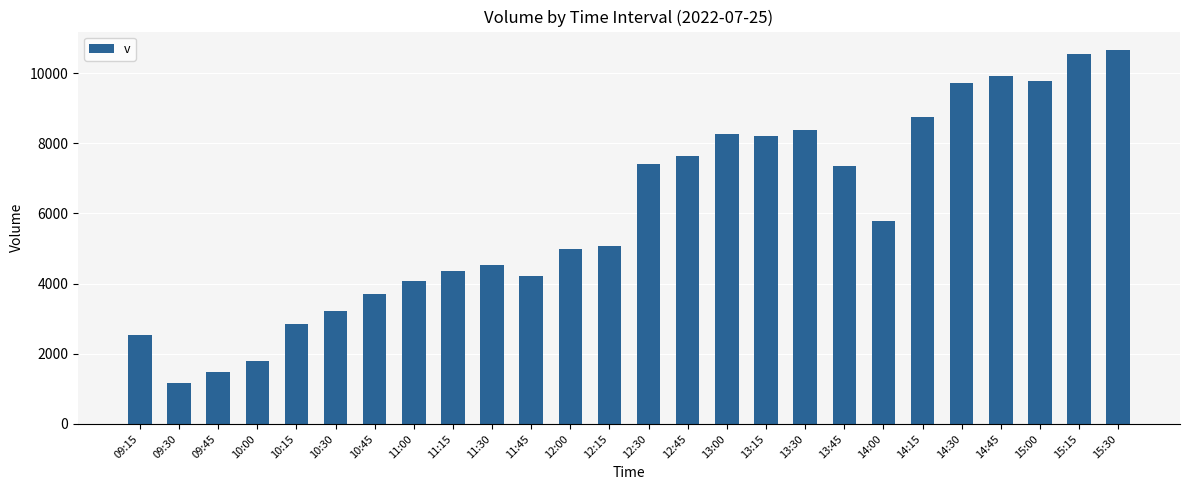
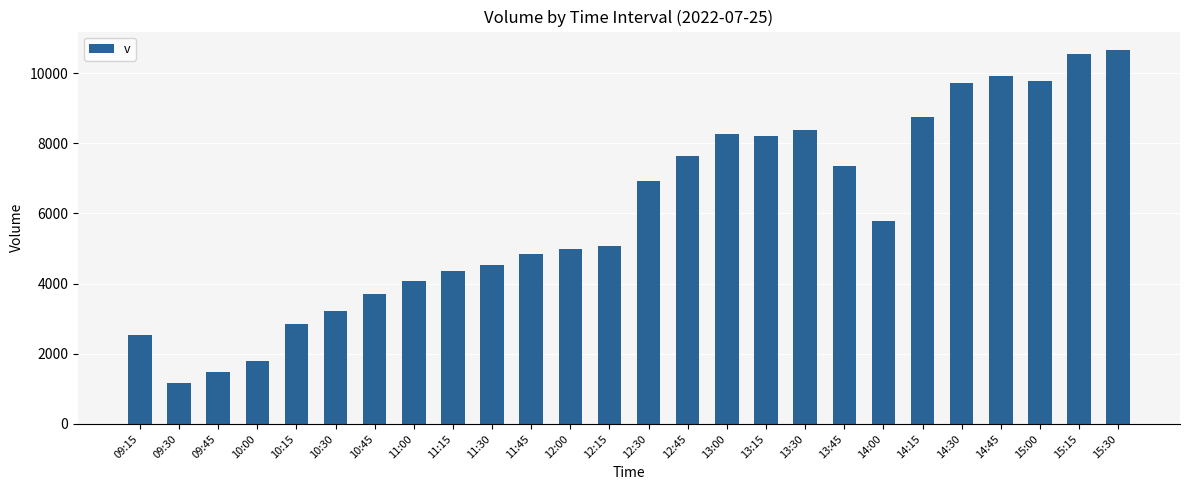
11:45: 4200 -> 4800
12:30: 7400 -> 6900
